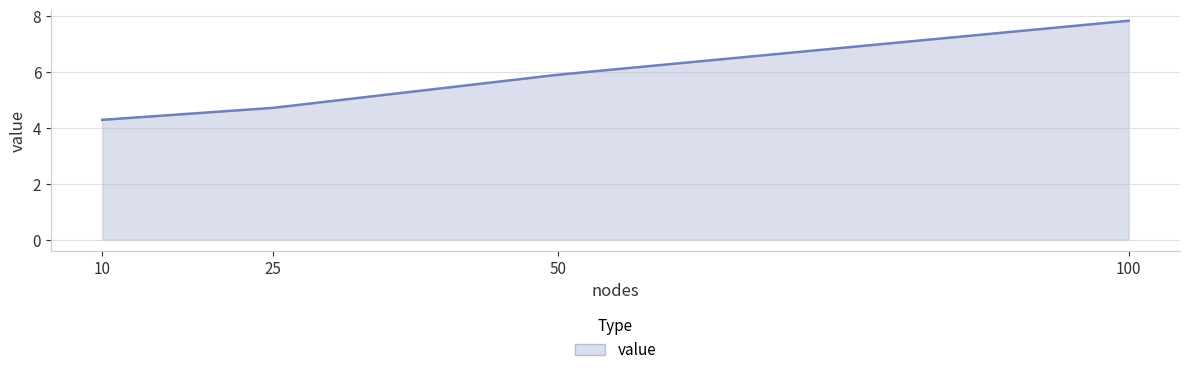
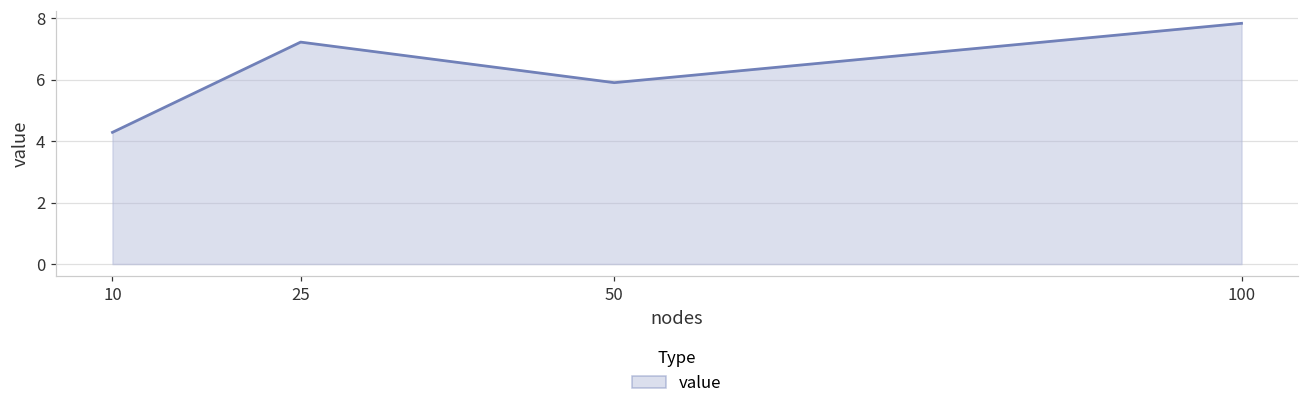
25: 4.7 -> 7.2
